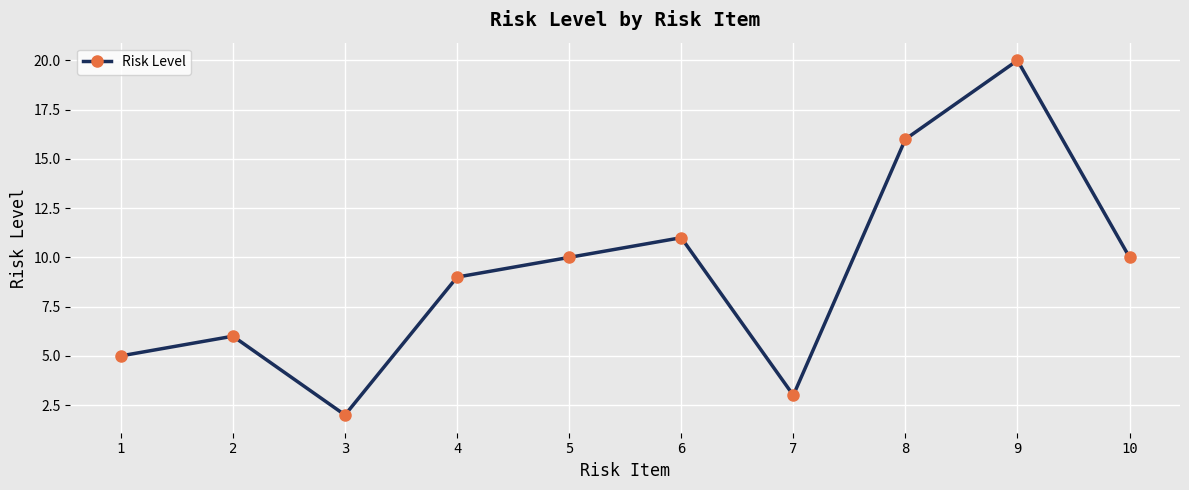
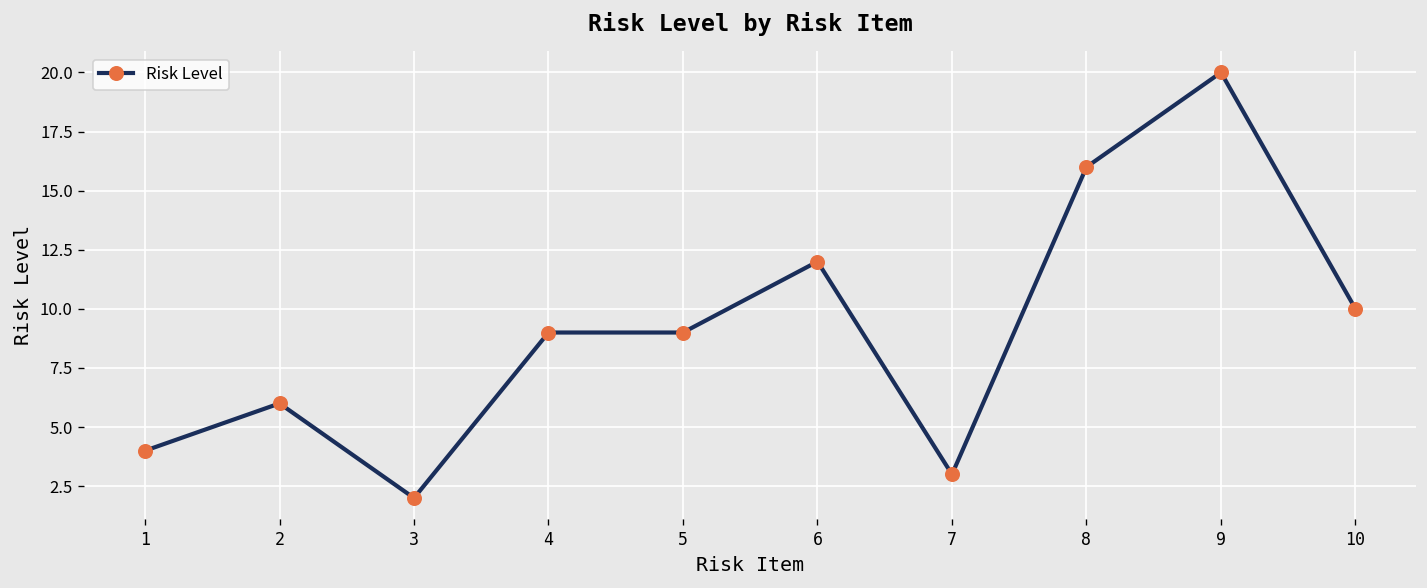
1: 5 -> 4
5: 10 -> 9
6: 11 -> 12
